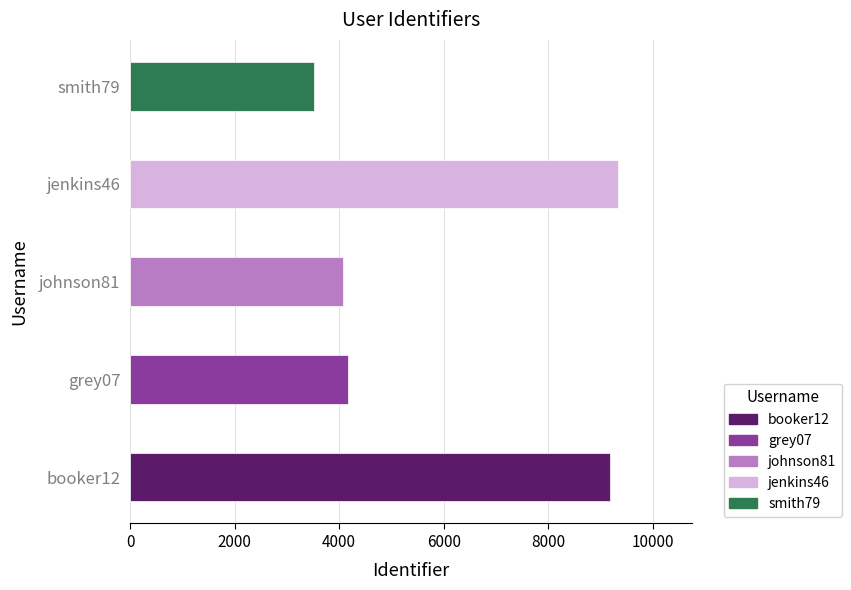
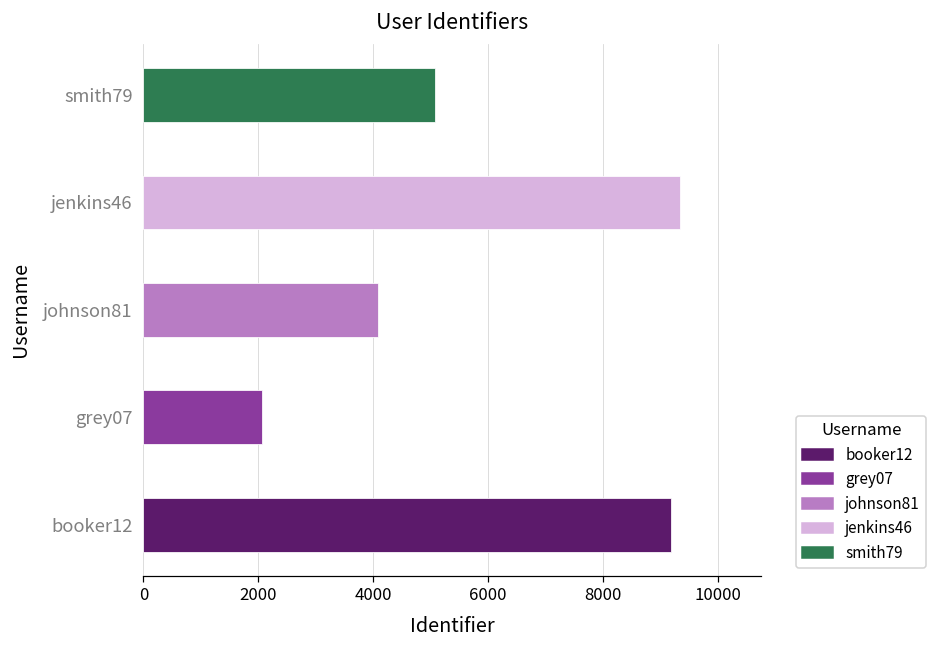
smith79: 3500 -> 5100
grey07: 4200 -> 2100
